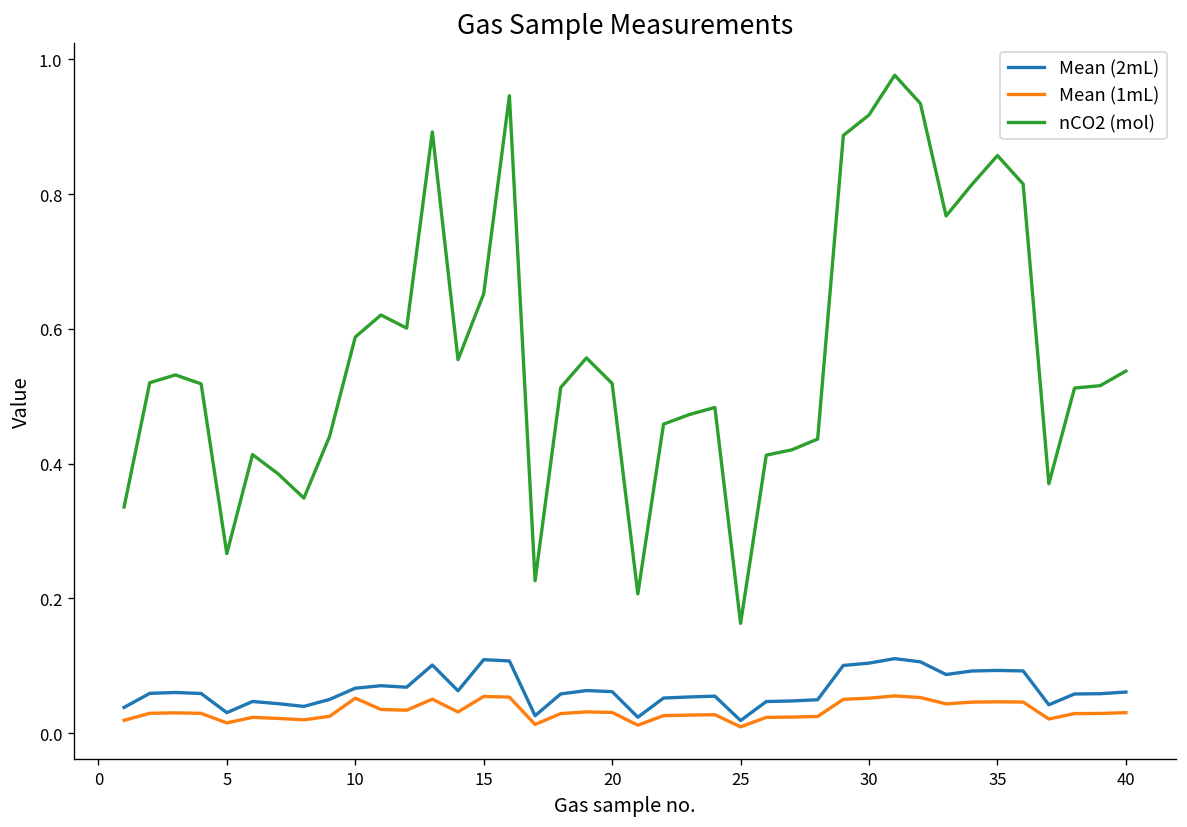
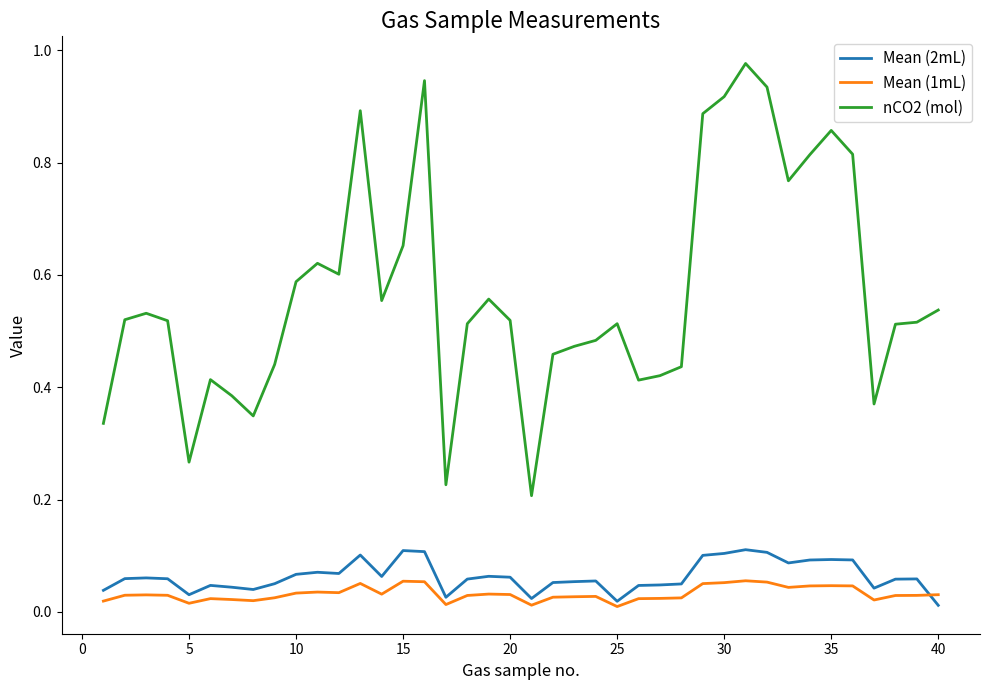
Mean (1mL), 10: 0.05 -> 0.03
nCO2 (mol), 25: 0.16 -> 0.51
Mean (2mL), 40: 0.06 -> 0.01
